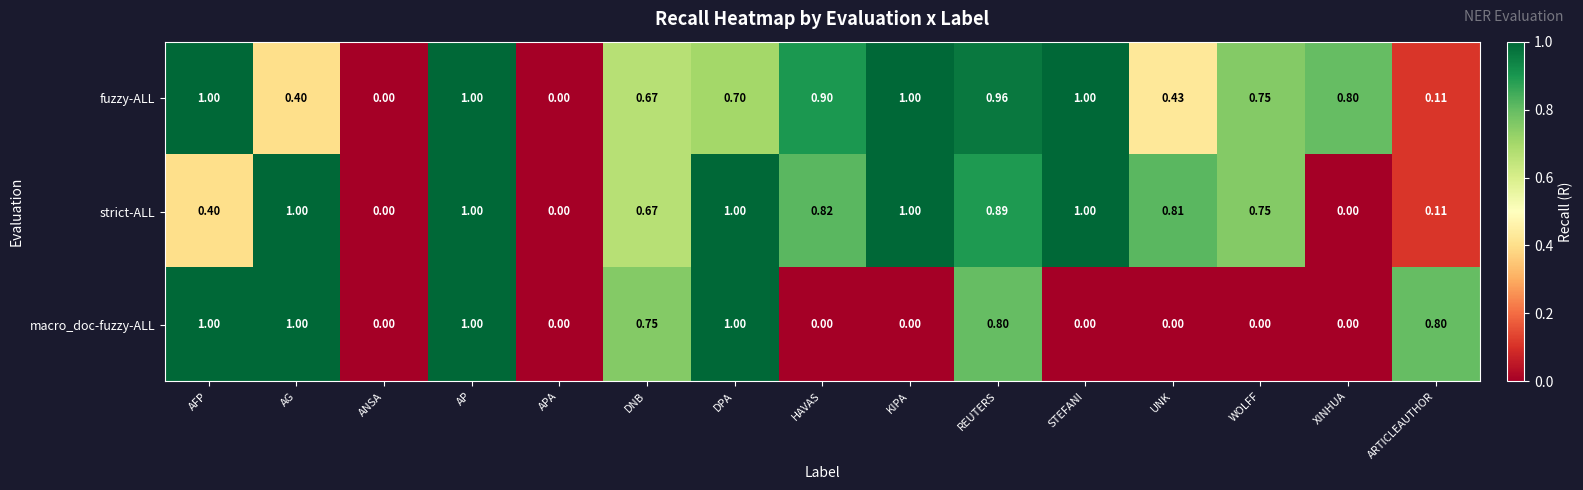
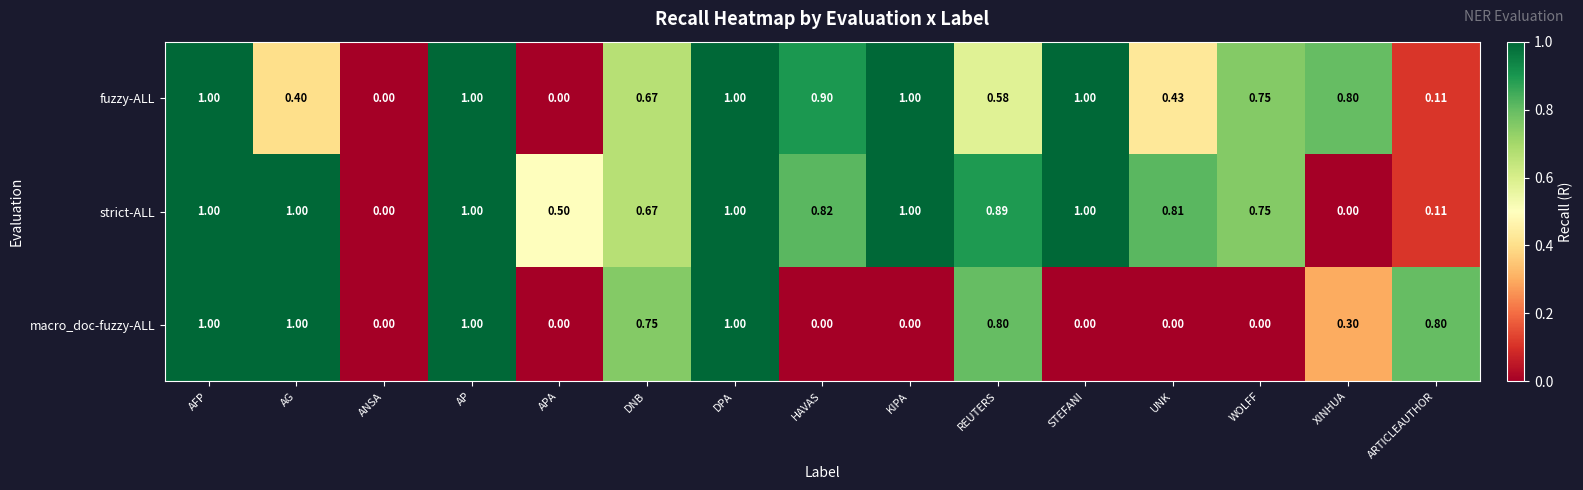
fuzzy-ALL, DPA: 0.70 -> 1.00
fuzzy-ALL, REUTERS: 0.96 -> 0.58
strict-ALL, AFP: 0.40 -> 1.00
strict-ALL, APA: 0.00 -> 0.50
macro_doc-fuzzy-ALL, XINHUA: 0.00 -> 0.30
